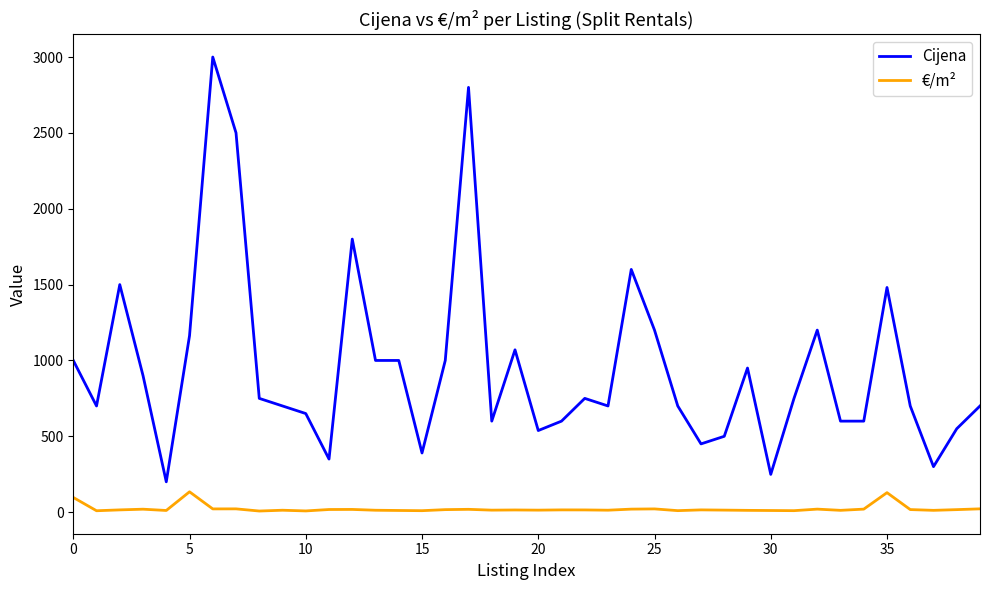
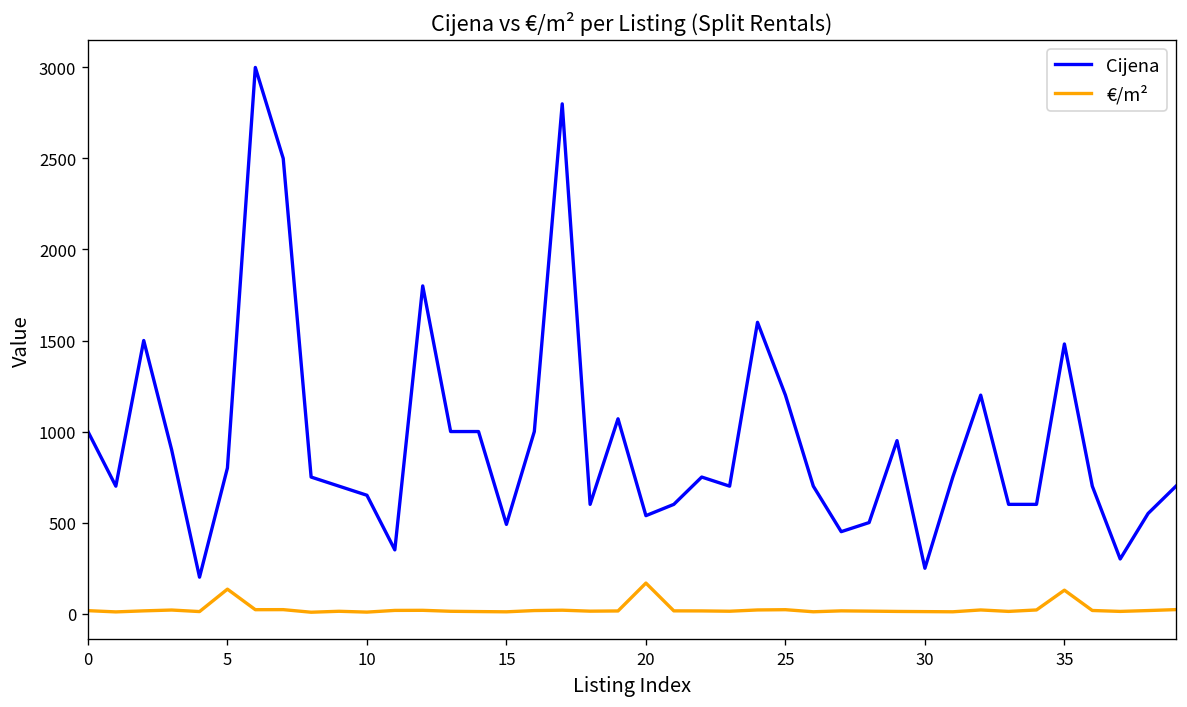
€/m², 0: 100 -> 20
Cijena, 5: 1160 -> 800
Cijena, 15: 390 -> 490
€/m², 20: 10 -> 170
